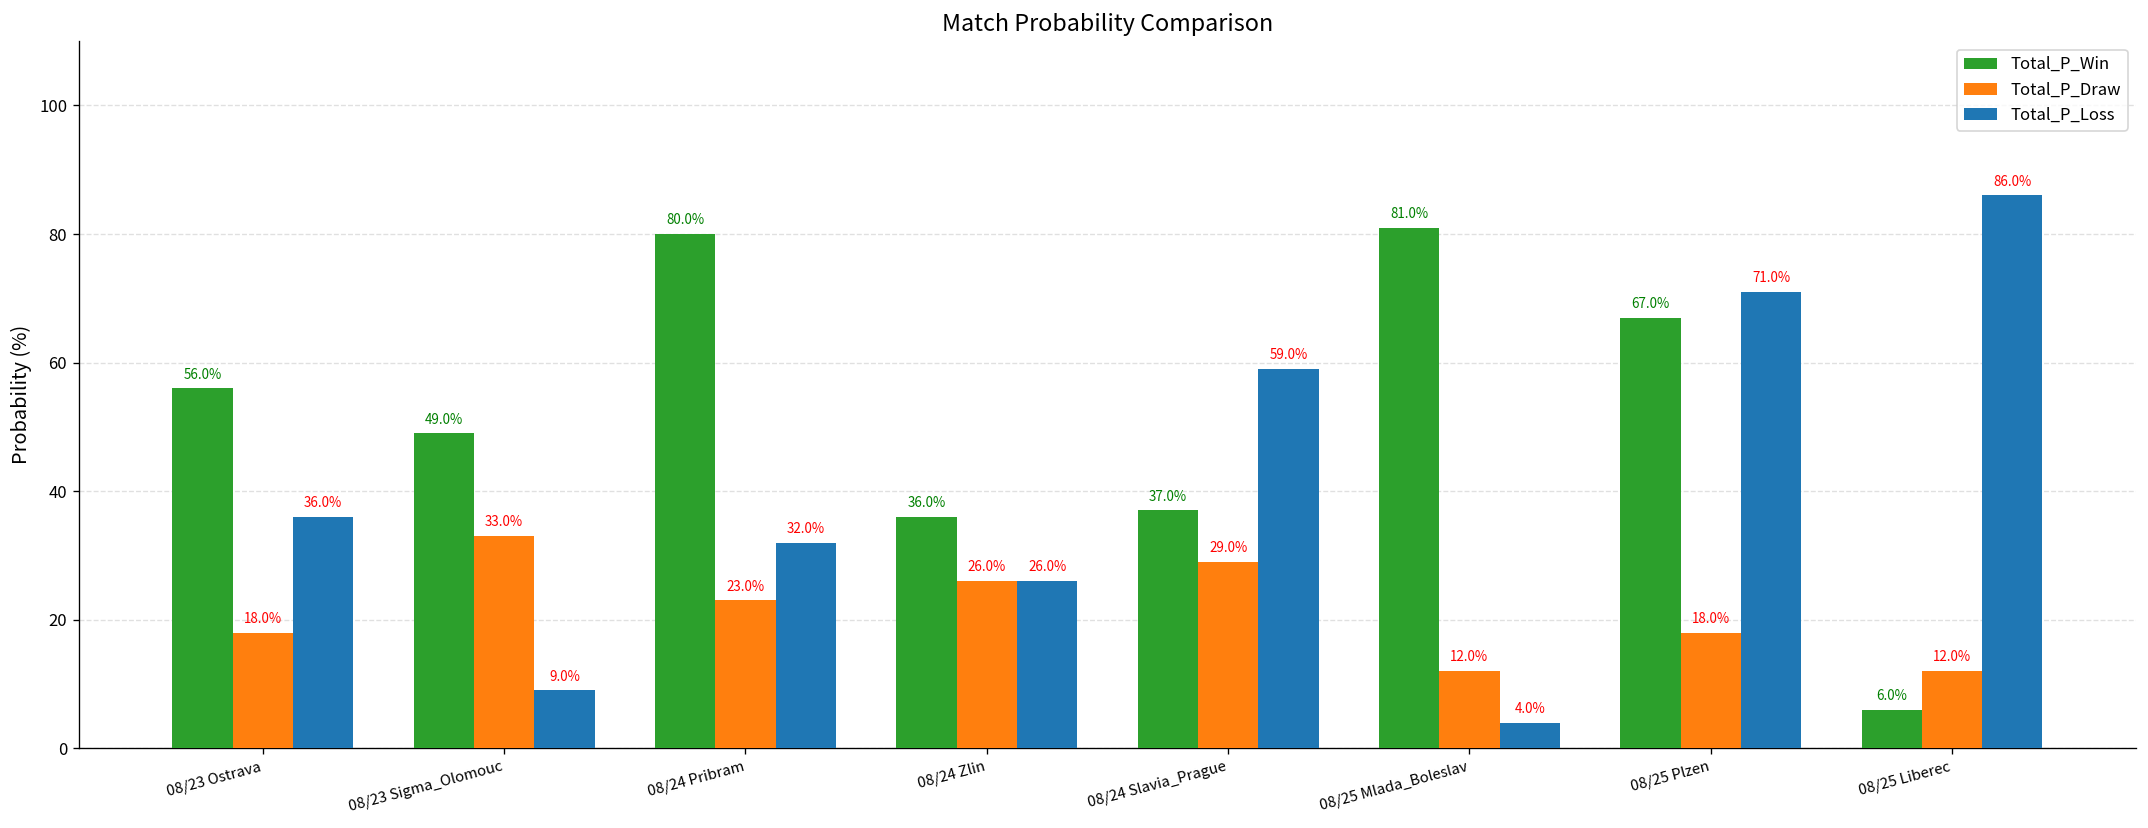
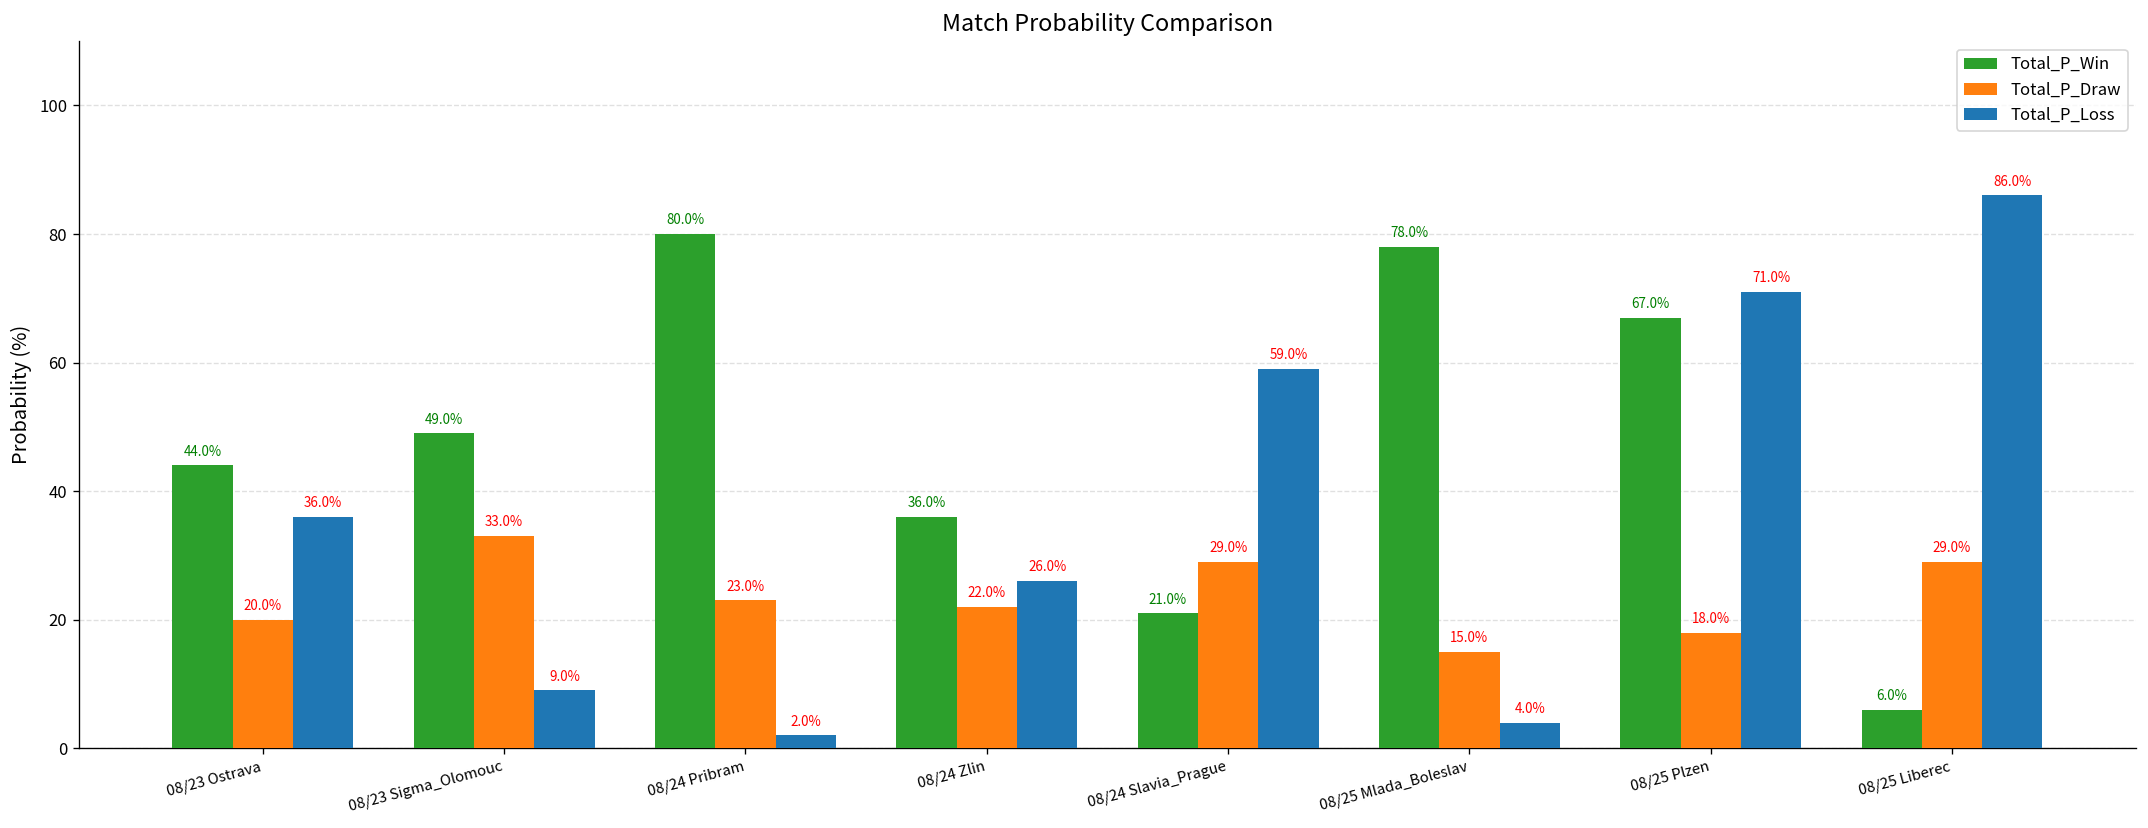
Total_P_Win, 08/23 Ostrava: 56.0% -> 44.0%
Total_P_Draw, 08/23 Ostrava: 18.0% -> 20.0%
Total_P_Loss, 08/24 Pribram: 32.0% -> 2.0%
Total_P_Draw, 08/24 Zlin: 26.0% -> 22.0%
Total_P_Win, 08/24 Slavia_Prague: 37.0% -> 21.0%
Total_P_Win, 08/25 Mlada_Boleslav: 81.0% -> 78.0%
Total_P_Draw, 08/25 Mlada_Boleslav: 12.0% -> 15.0%
Total_P_Draw, 08/25 Liberec: 12.0% -> 29.0%
